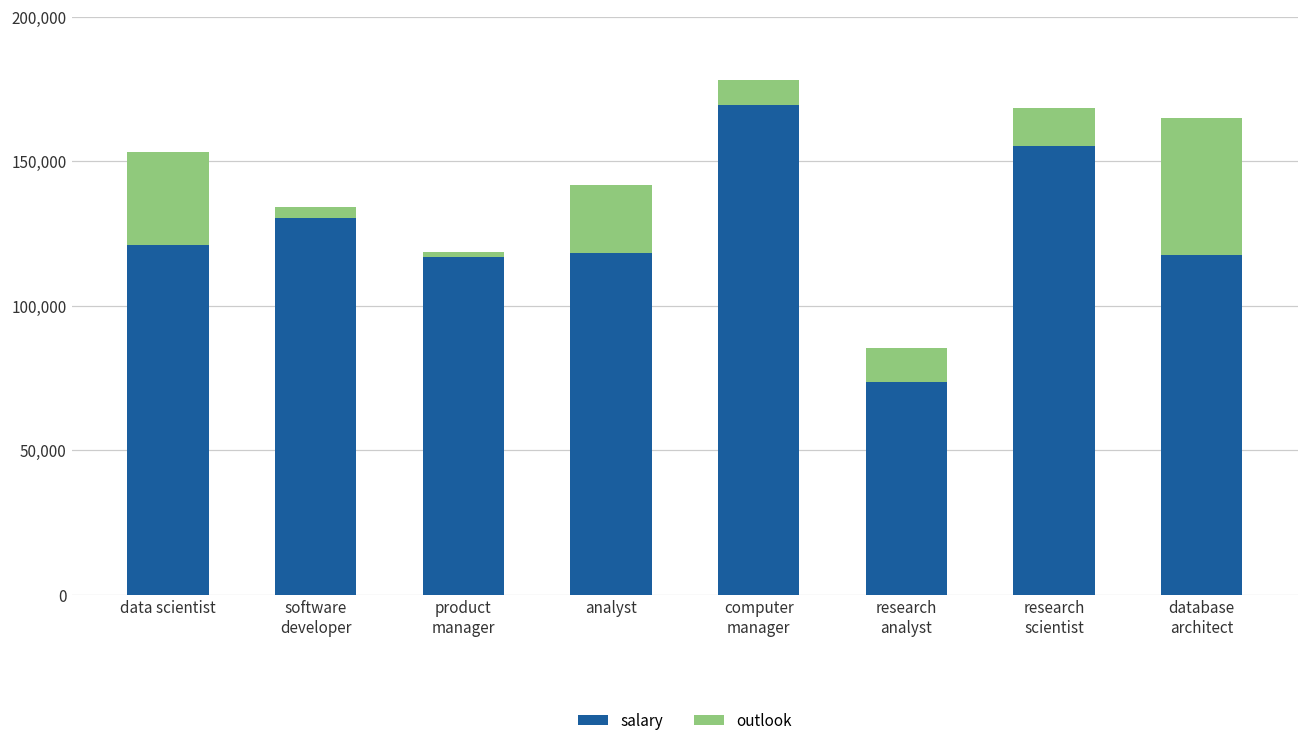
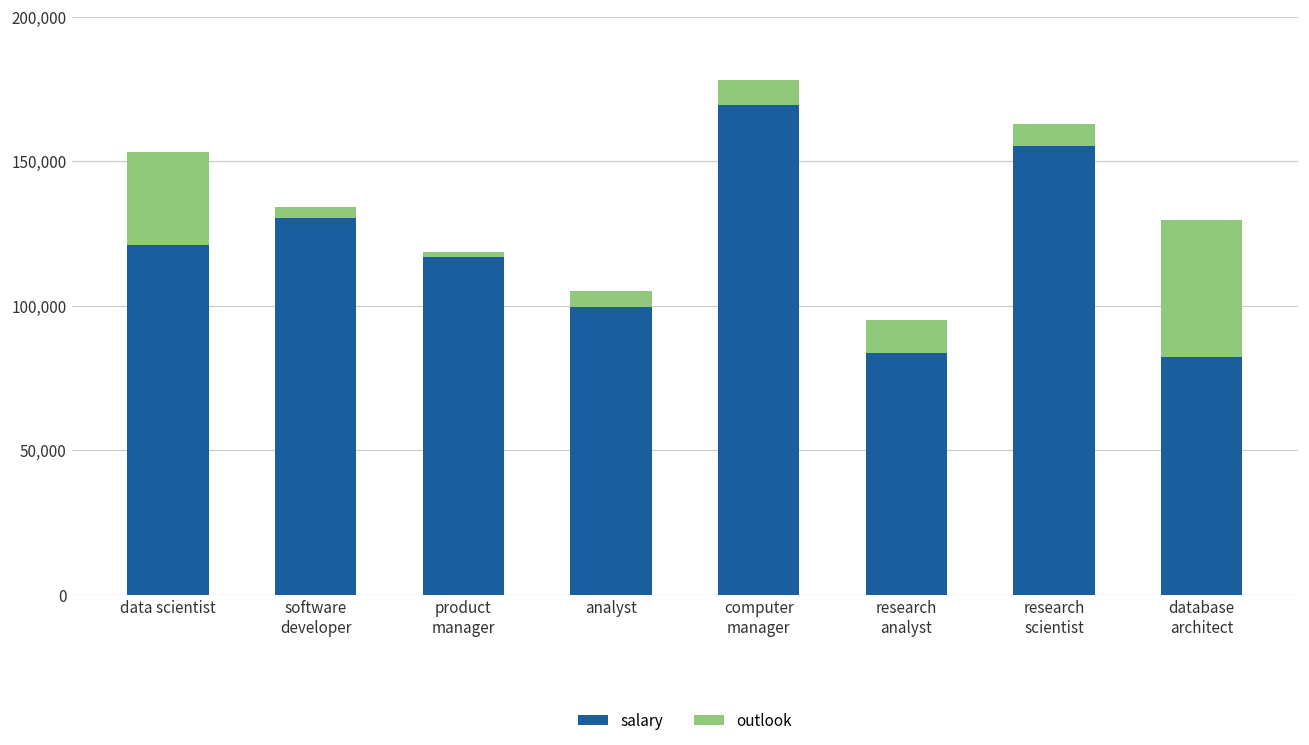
salary, analyst: 118,000 -> 99,000
outlook, analyst: 24,000 -> 6,000
salary, research analyst: 74,000 -> 84,000
outlook, research scientist: 13,000 -> 8,000
salary, database architect: 117,000 -> 82,000
